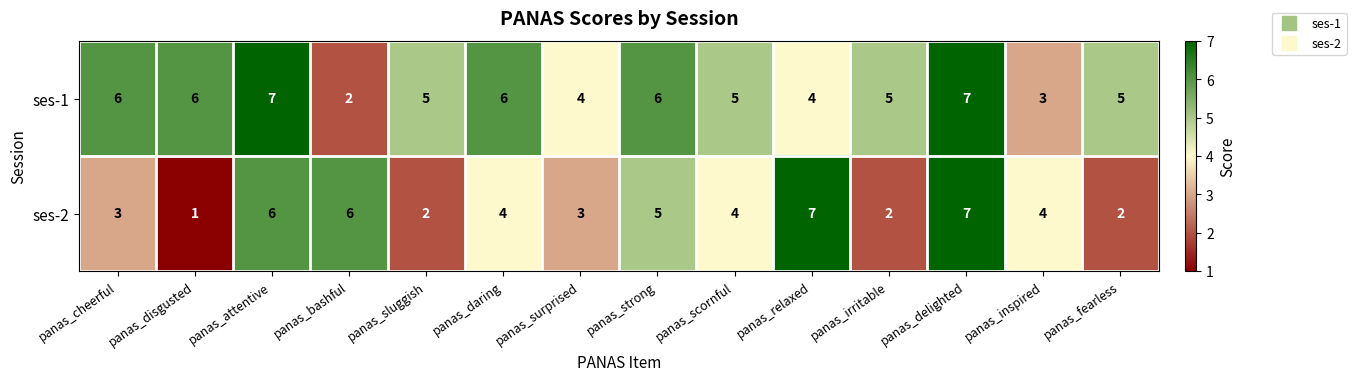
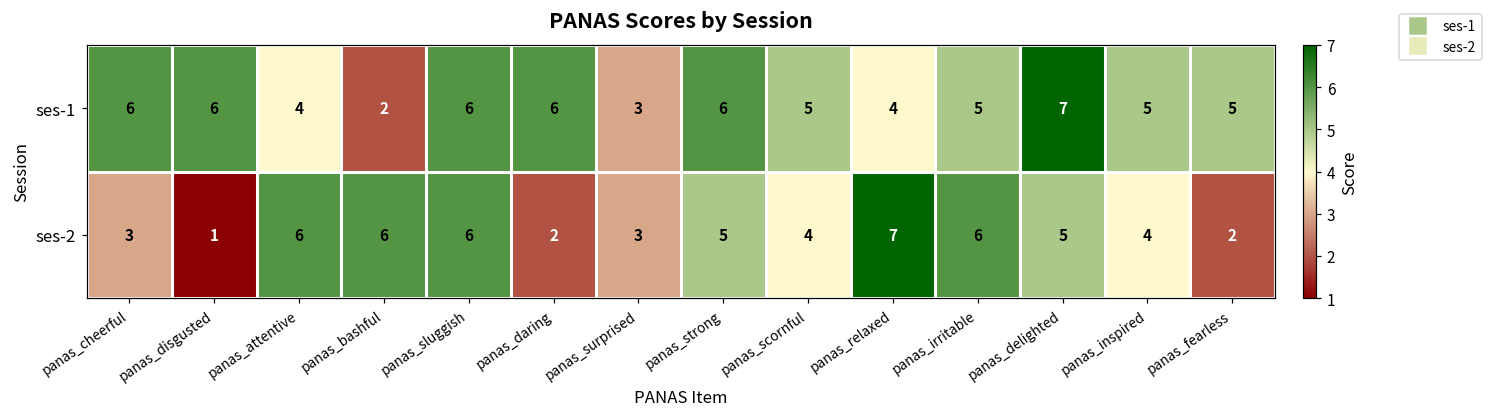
ses-1, panas_attentive: 7 -> 4
ses-1, panas_sluggish: 5 -> 6
ses-1, panas_surprised: 4 -> 3
ses-1, panas_inspired: 3 -> 5
ses-2, panas_sluggish: 2 -> 6
ses-2, panas_daring: 4 -> 2
ses-2, panas_irritable: 2 -> 6
ses-2, panas_delighted: 7 -> 5
